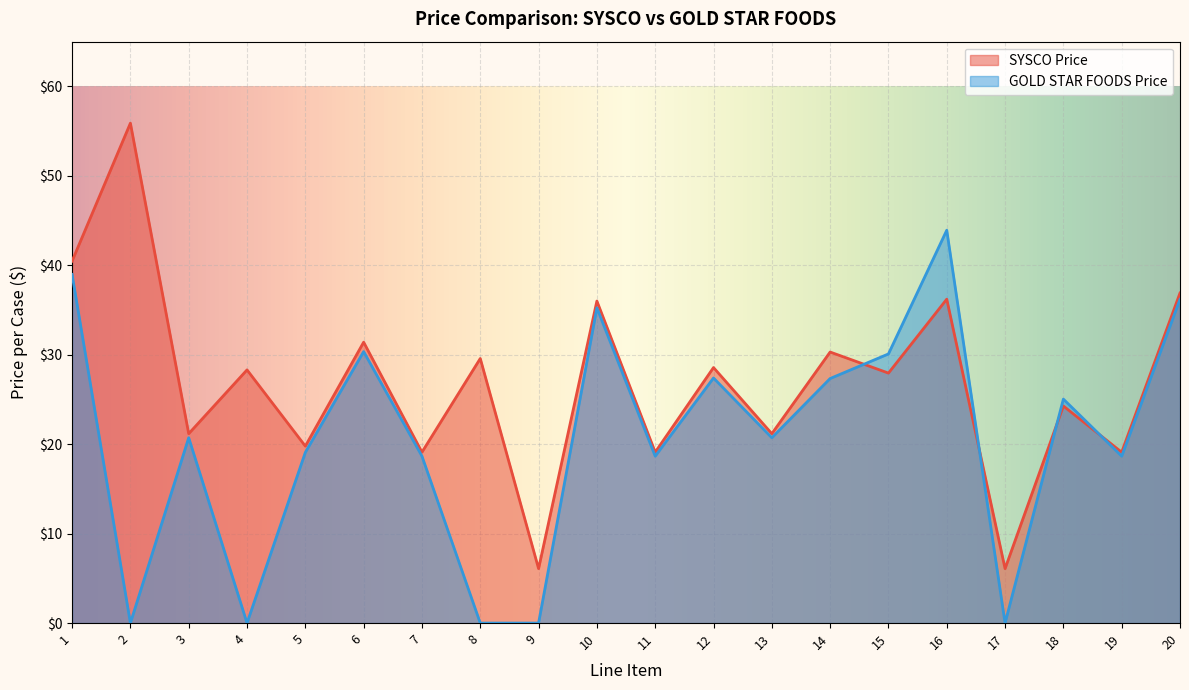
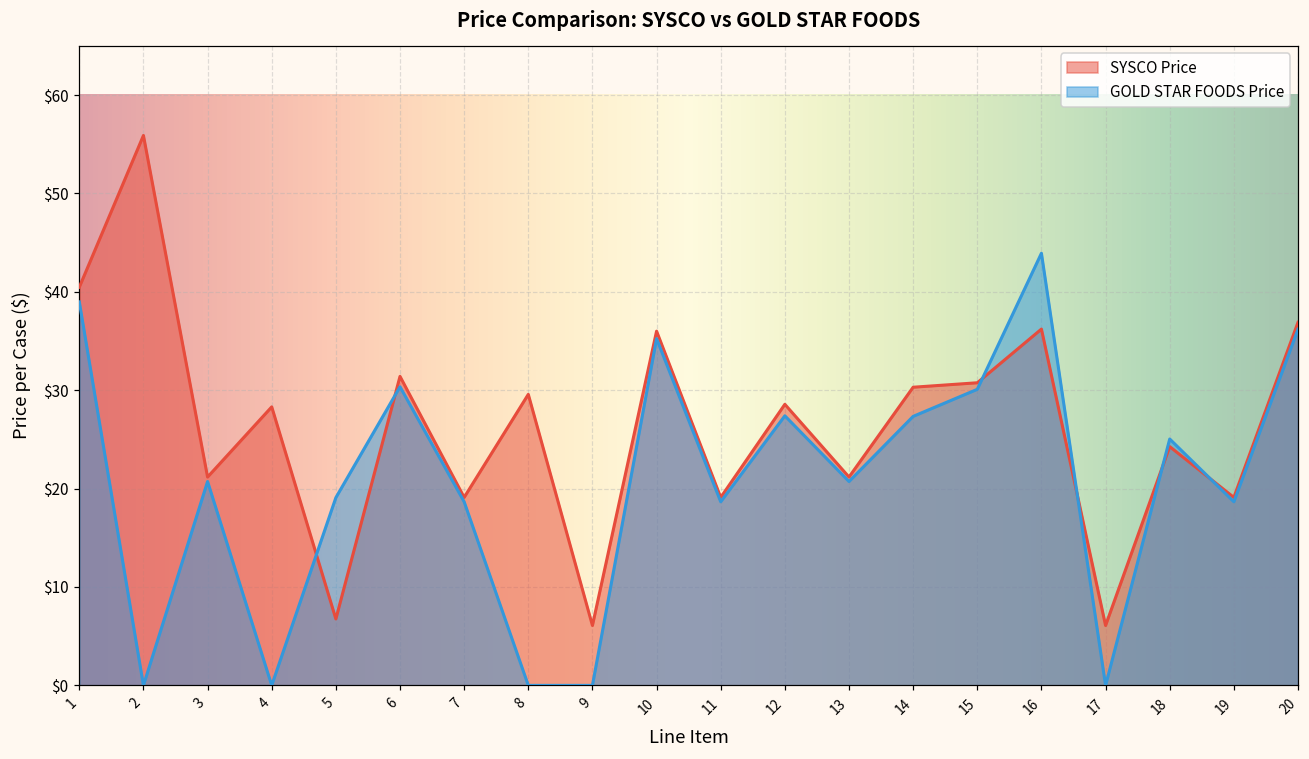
SYSCO Price, 5: $20 -> $7
SYSCO Price, 15: $28 -> $31
